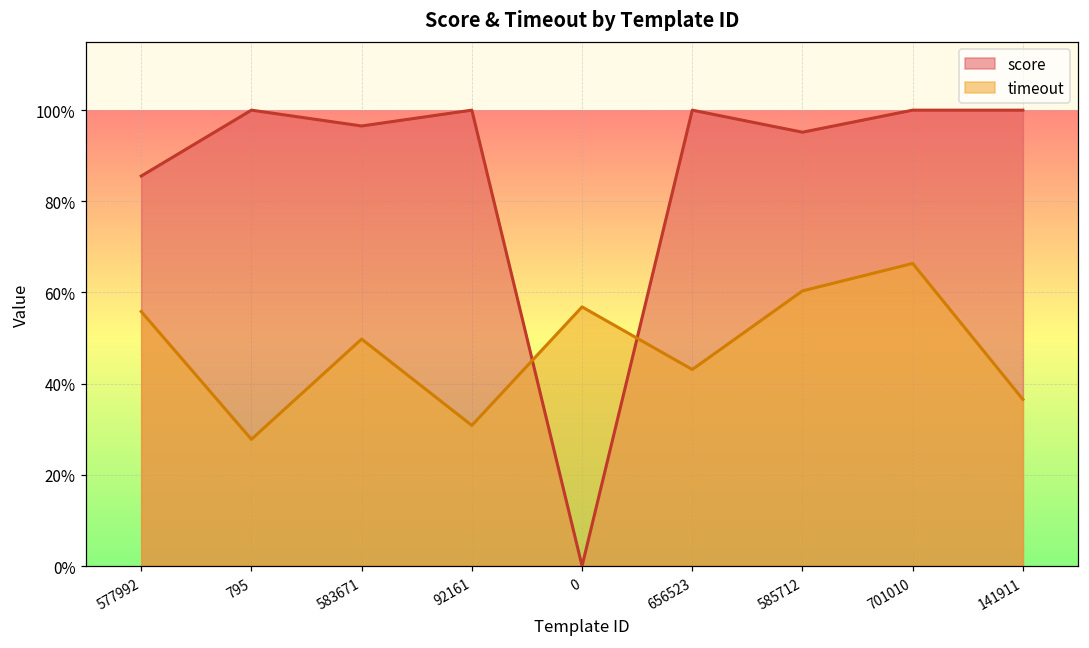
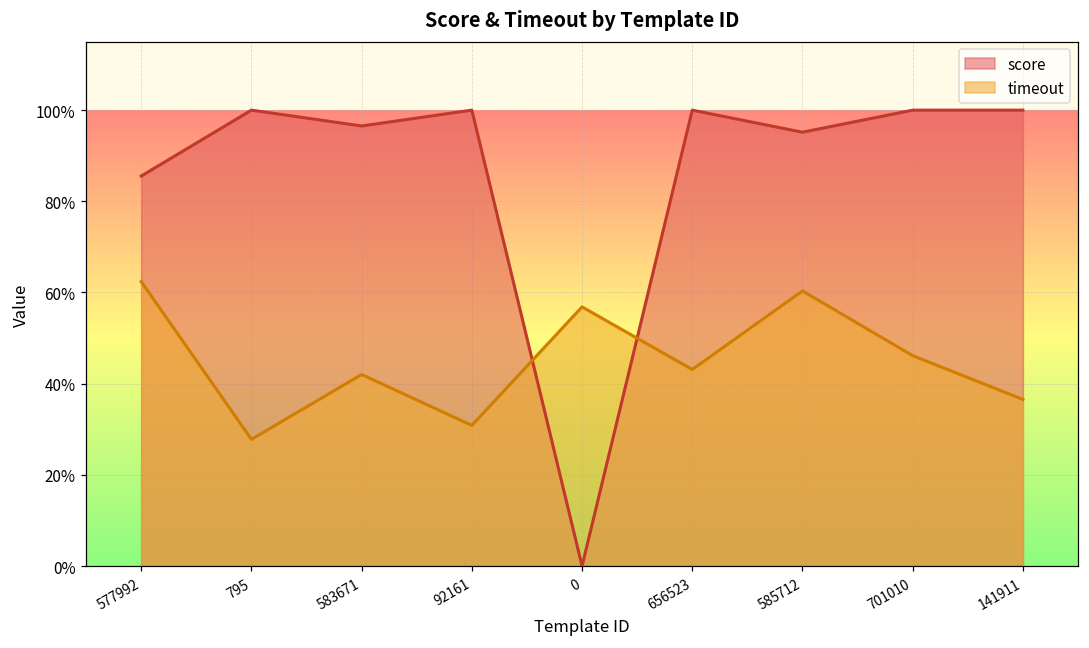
timeout, 577992: 56% -> 62%
timeout, 583671: 50% -> 42%
timeout, 701010: 66% -> 46%
